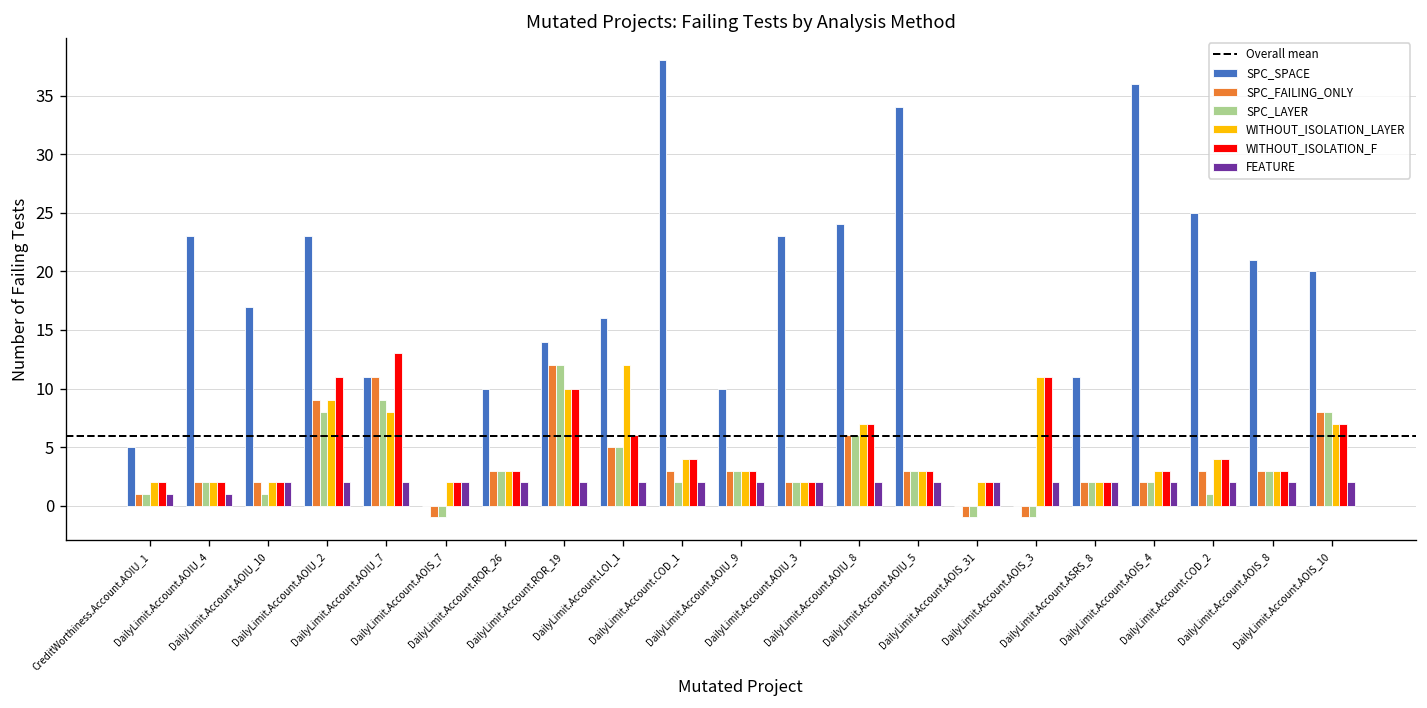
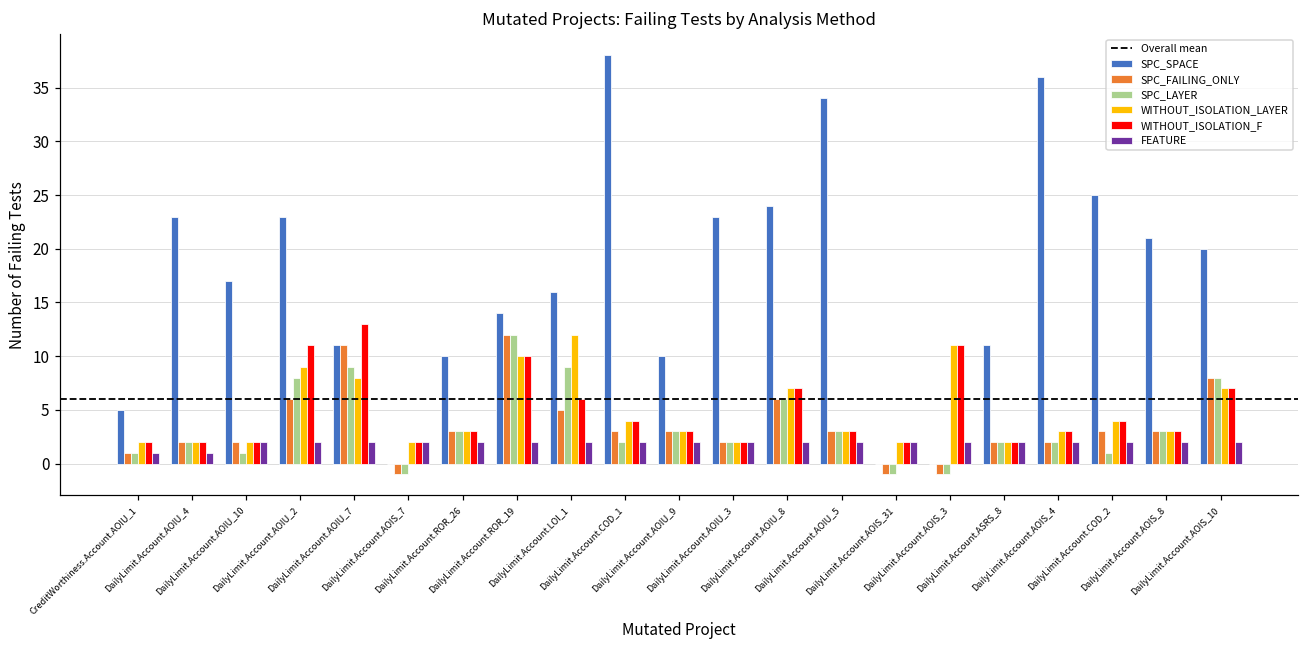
SPC_FAILING_ONLY, DailyLimit.Account.AOIU_2: 9 -> 6
SPC_LAYER, DailyLimit.Account.LOI_1: 5 -> 9
